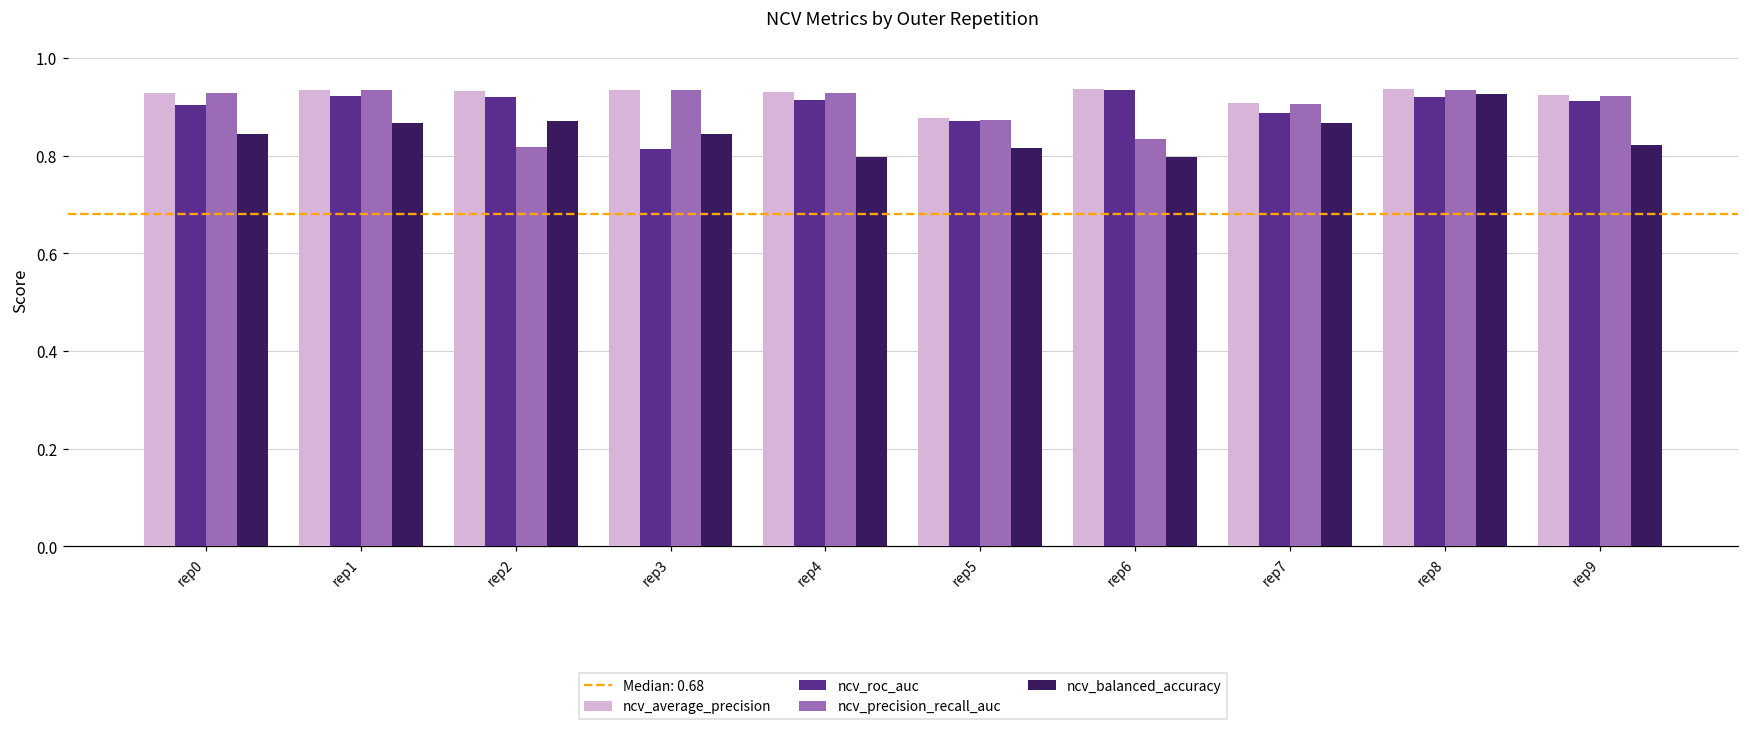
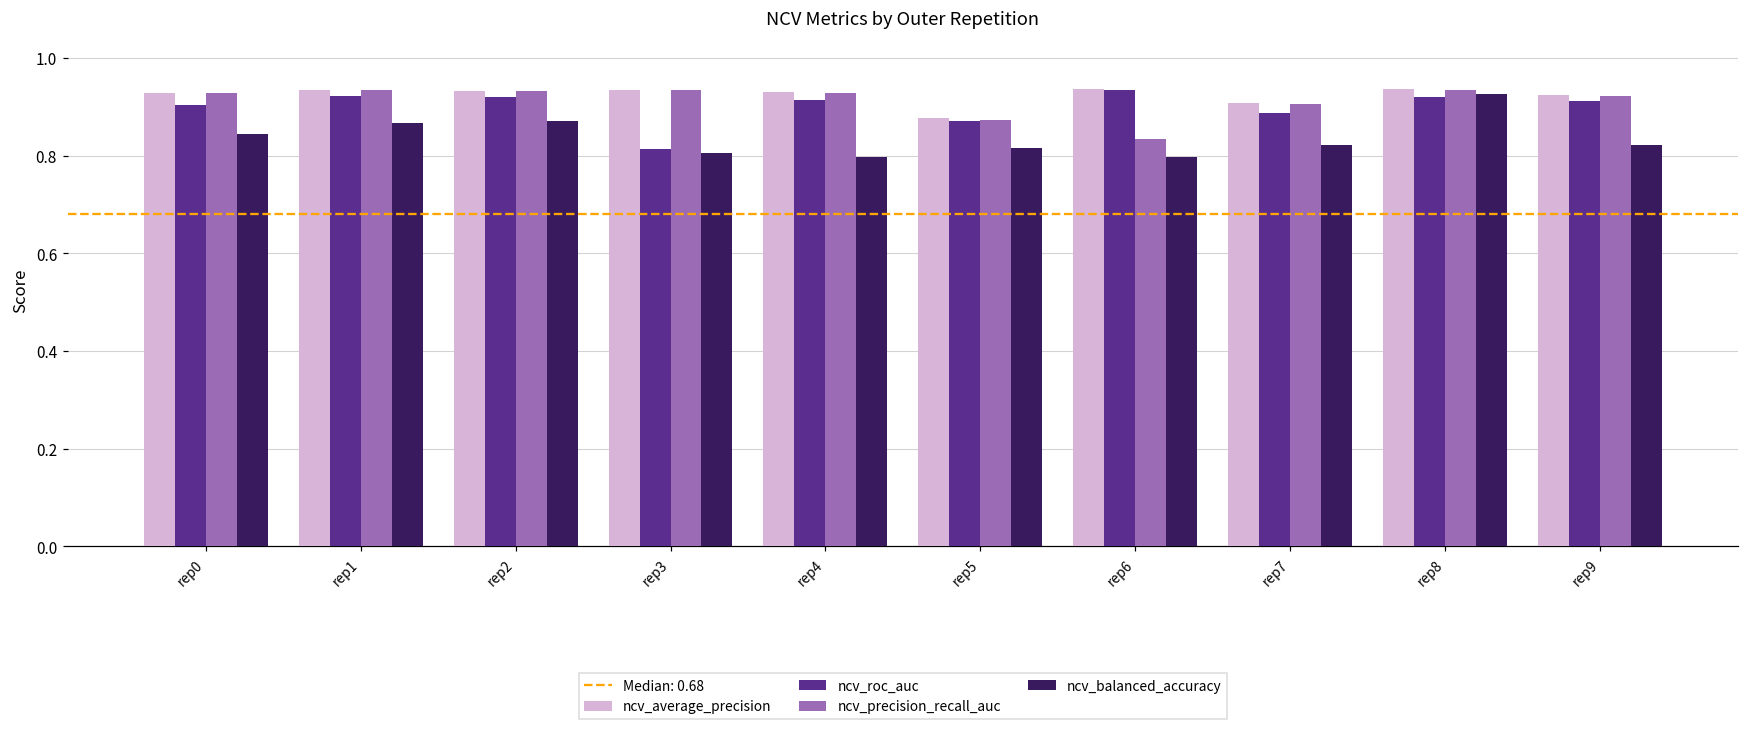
ncv_precision_recall_auc, rep2: 0.82 -> 0.93
ncv_balanced_accuracy, rep3: 0.84 -> 0.80
ncv_balanced_accuracy, rep7: 0.87 -> 0.82
